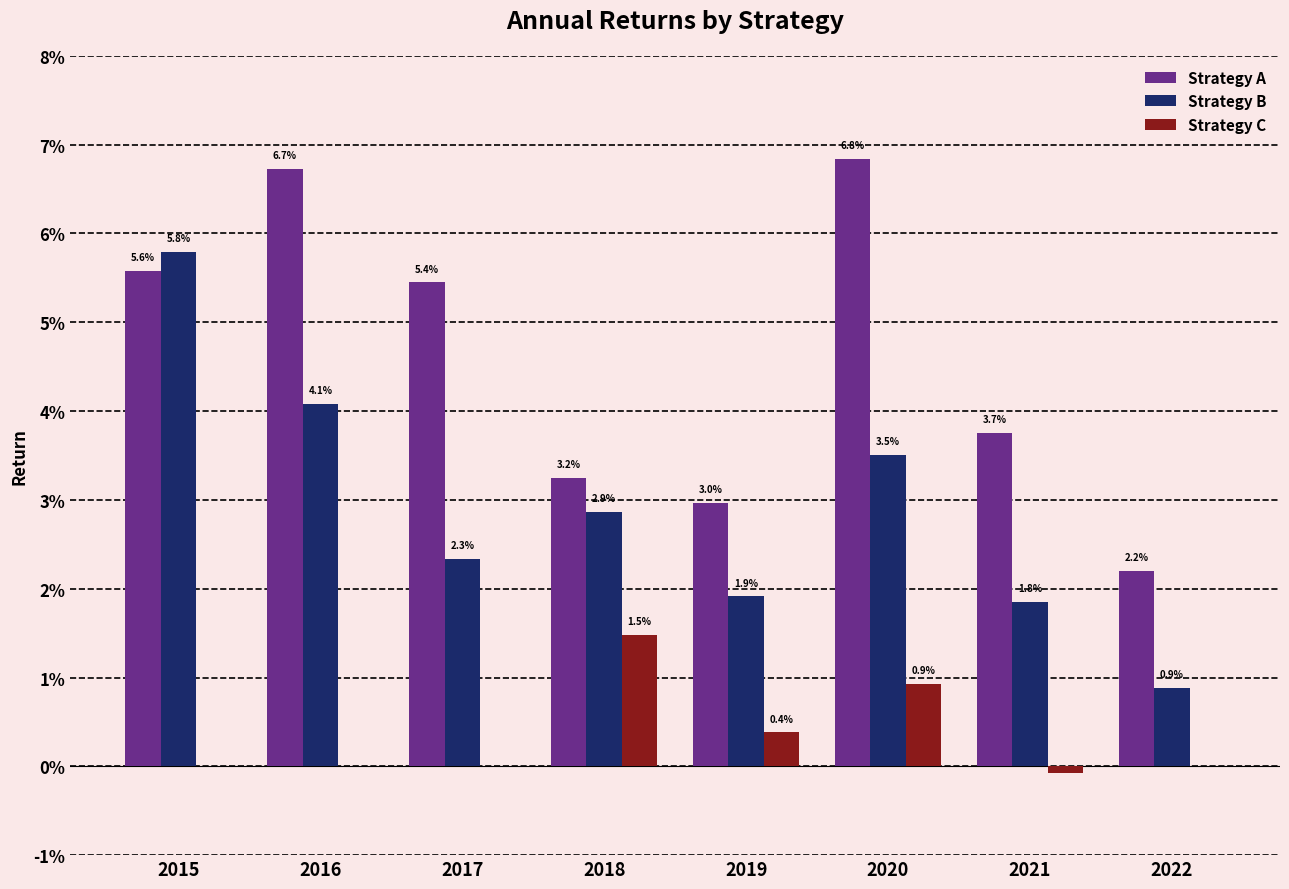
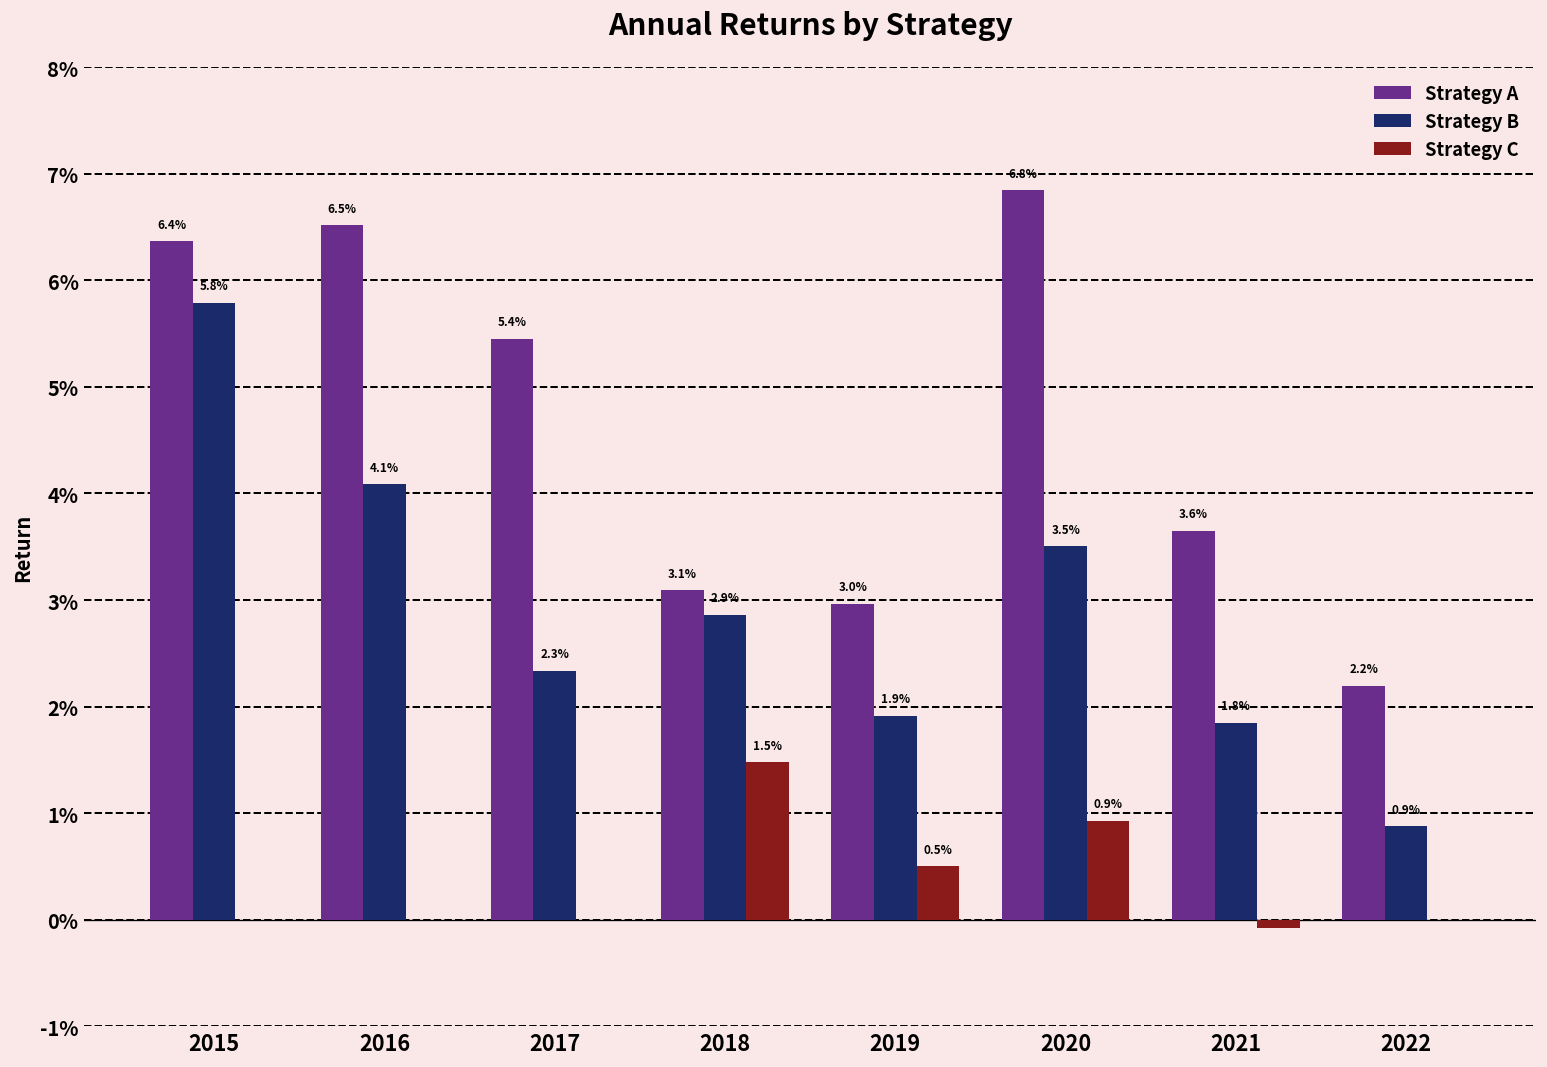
Strategy A, 2015: 5.6% -> 6.4%
Strategy A, 2016: 6.7% -> 6.5%
Strategy A, 2018: 3.2% -> 3.1%
Strategy C, 2019: 0.4% -> 0.5%
Strategy A, 2021: 3.7% -> 3.6%
